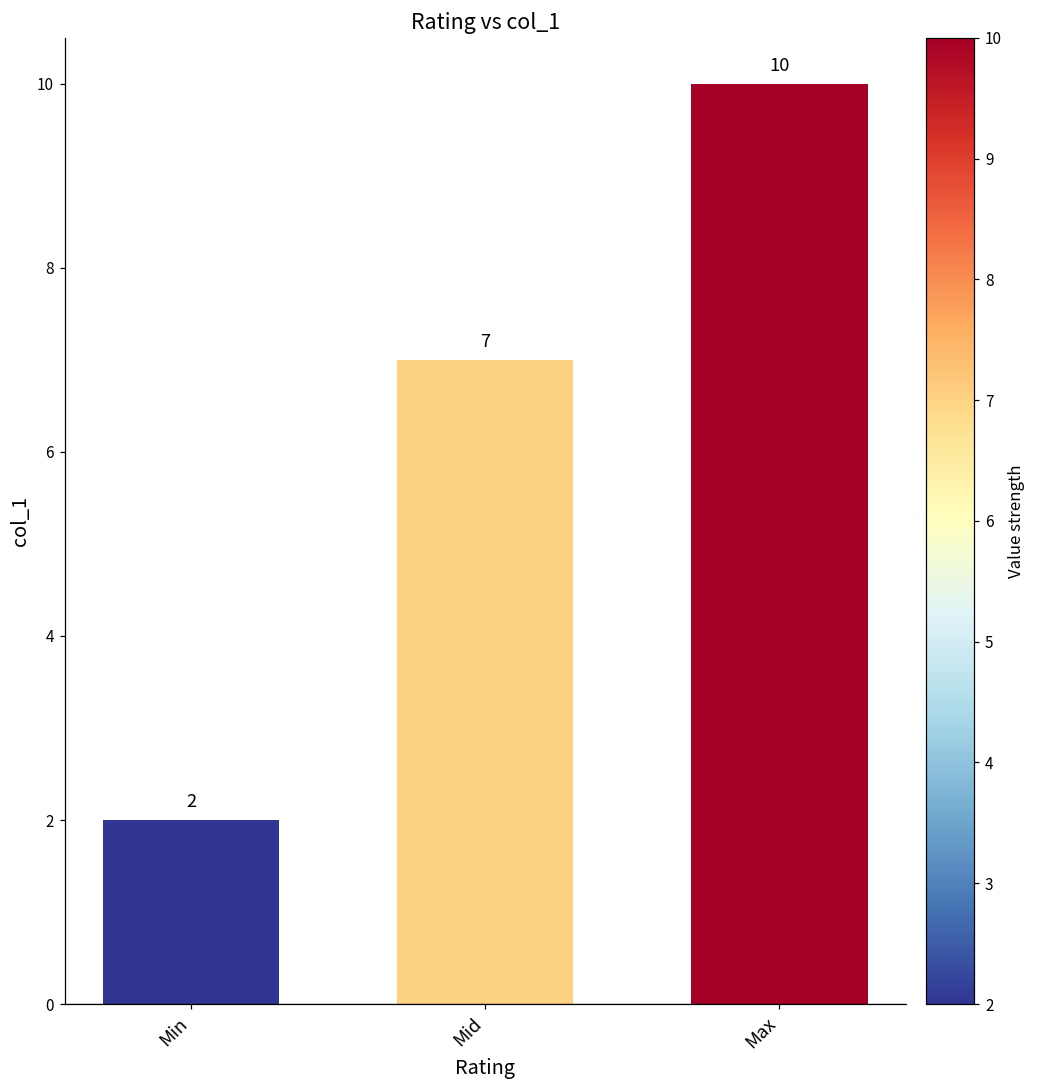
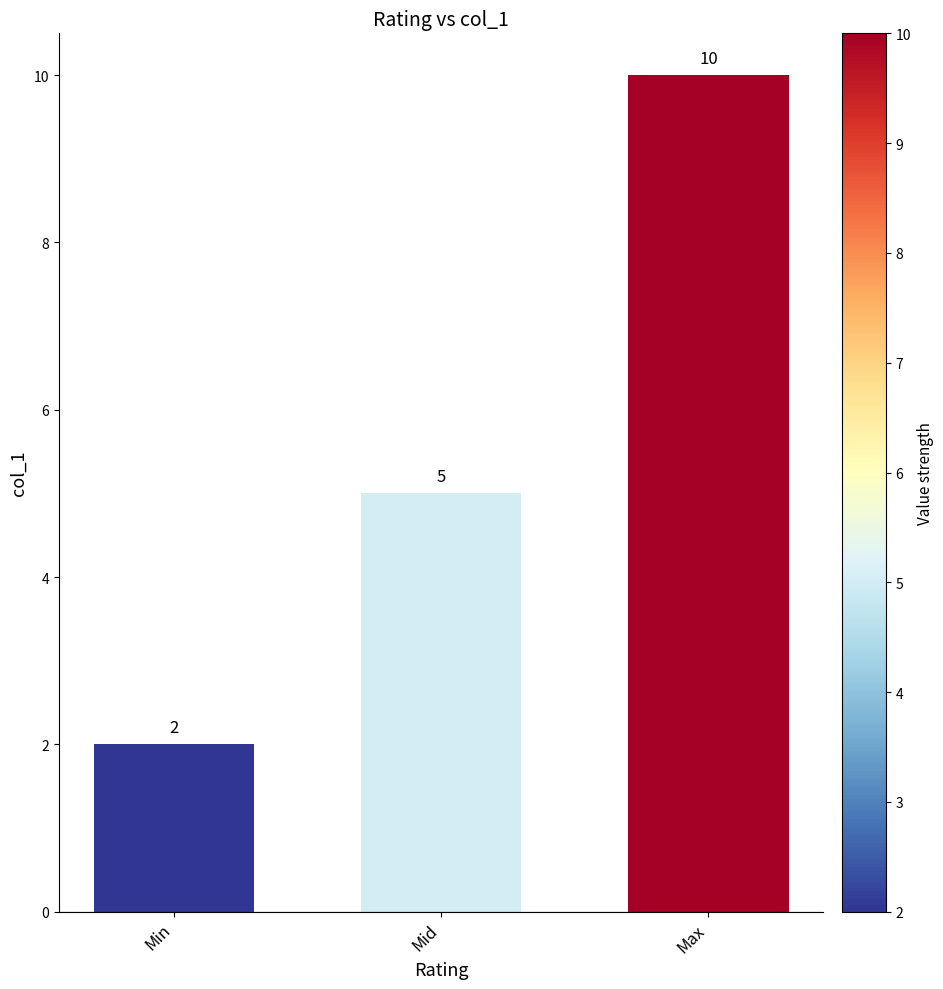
Mid: 7 -> 5
